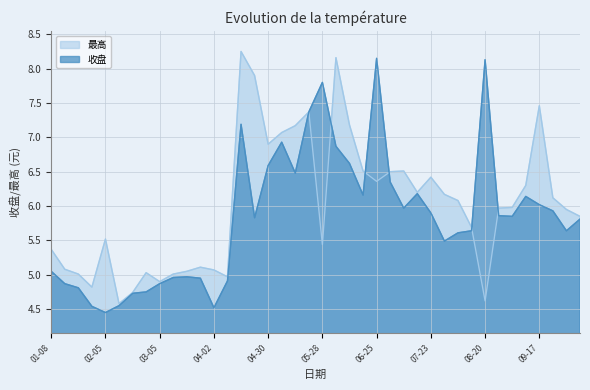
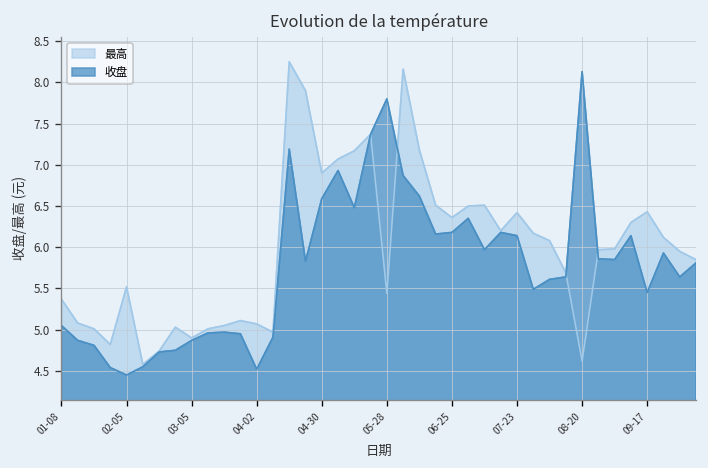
收盘, 06-25: 8.2 -> 6.2
收盘, 07-23: 5.9 -> 6.1
最高, 09-17: 7.5 -> 6.4
收盘, 09-17: 6.0 -> 5.5
